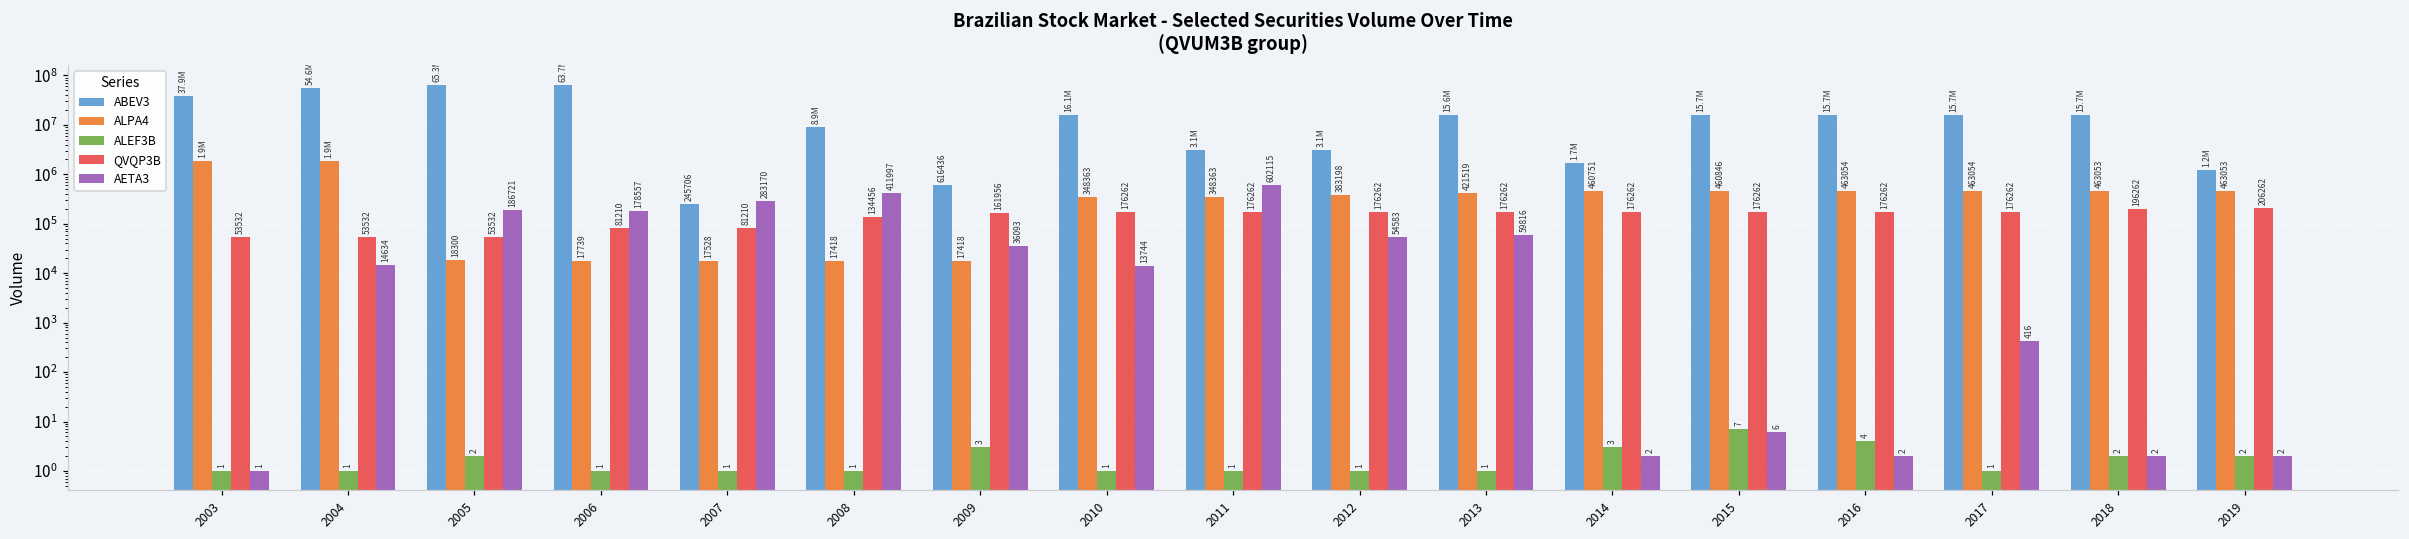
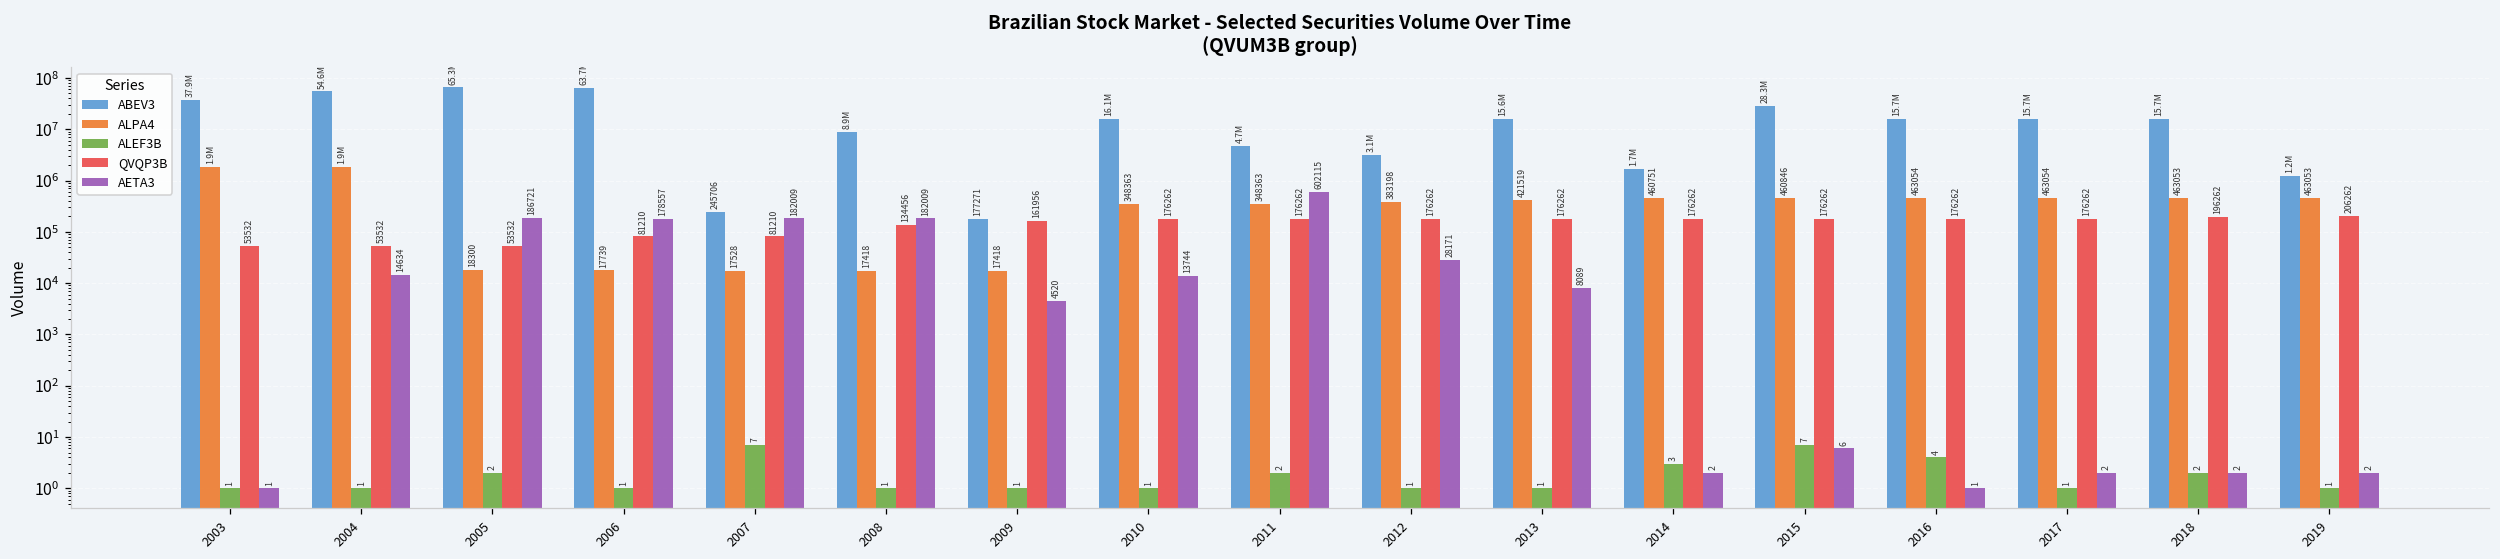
ALEF3B, 2007: 1 -> 7
AETA3, 2007: 283170 -> 182009
AETA3, 2008: 411997 -> 182009
ABEV3, 2009: 616436 -> 177271
ALEF3B, 2009: 3 -> 1
AETA3, 2009: 36093 -> 4520
ABEV3, 2011: 3.1M -> 4.7M
ALEF3B, 2011: 1 -> 2
AETA3, 2012: 54583 -> 28171
AETA3, 2013: 59816 -> 8089
ABEV3, 2015: 15.7M -> 28.3M
AETA3, 2016: 2 -> 1
AETA3, 2017: 416 -> 2
ALEF3B, 2019: 2 -> 1
